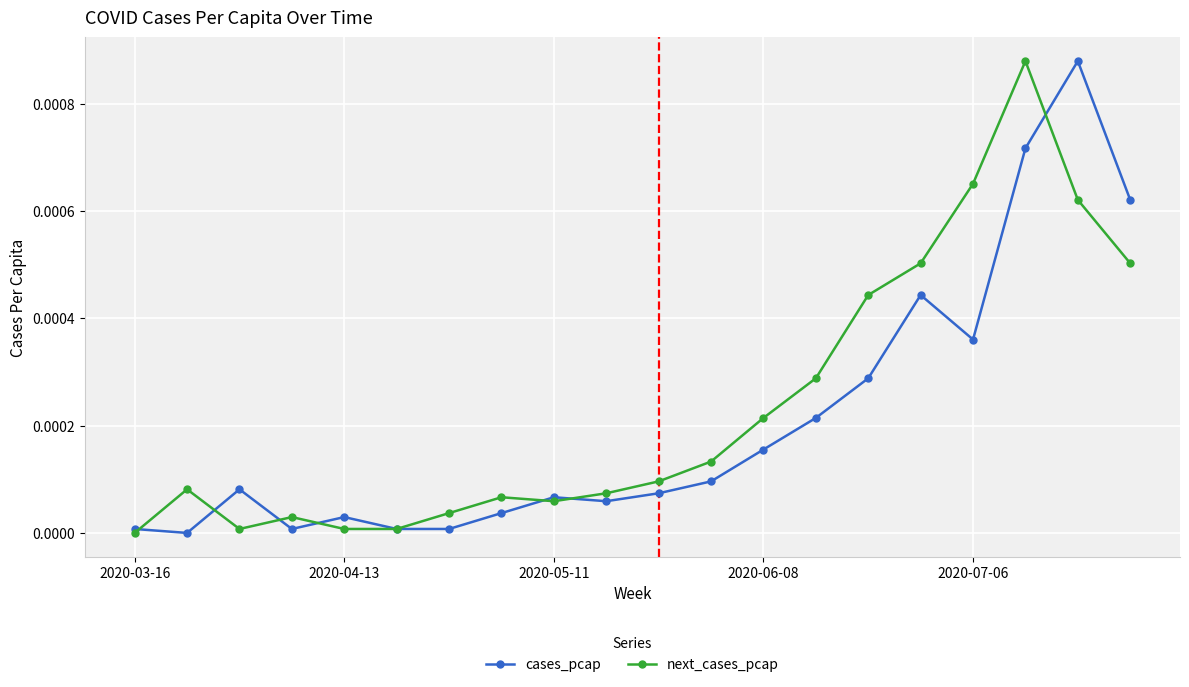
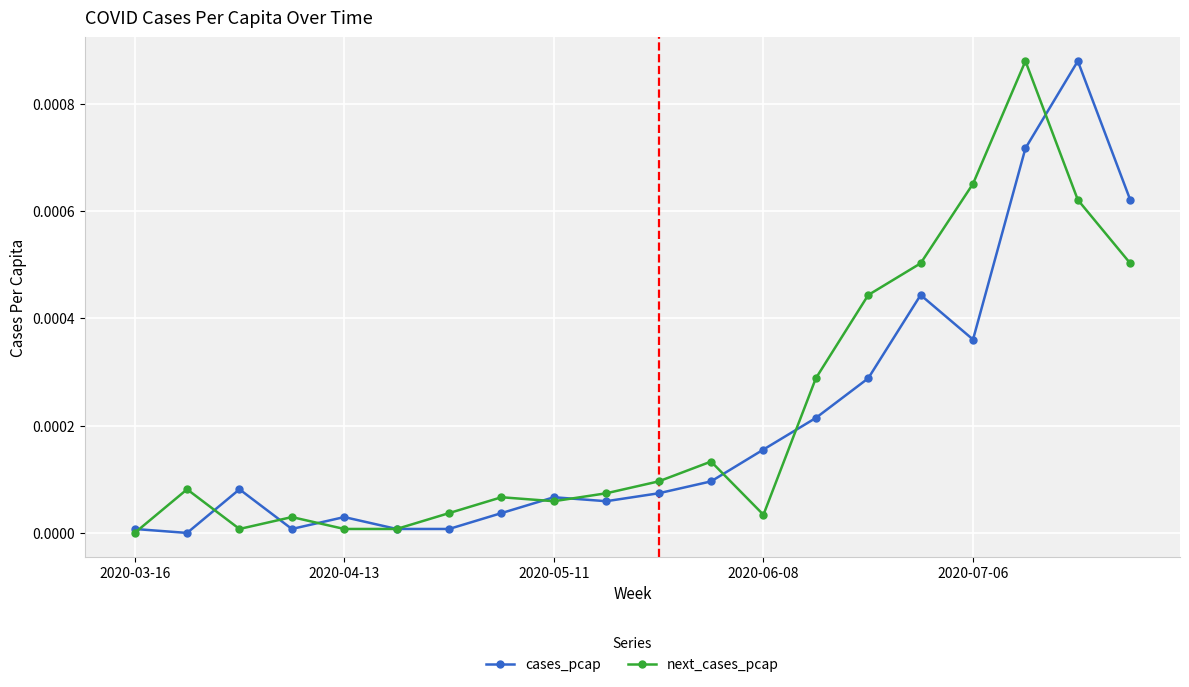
next_cases_pcap, 2020-06-08: 0.00021 -> 0.00003
